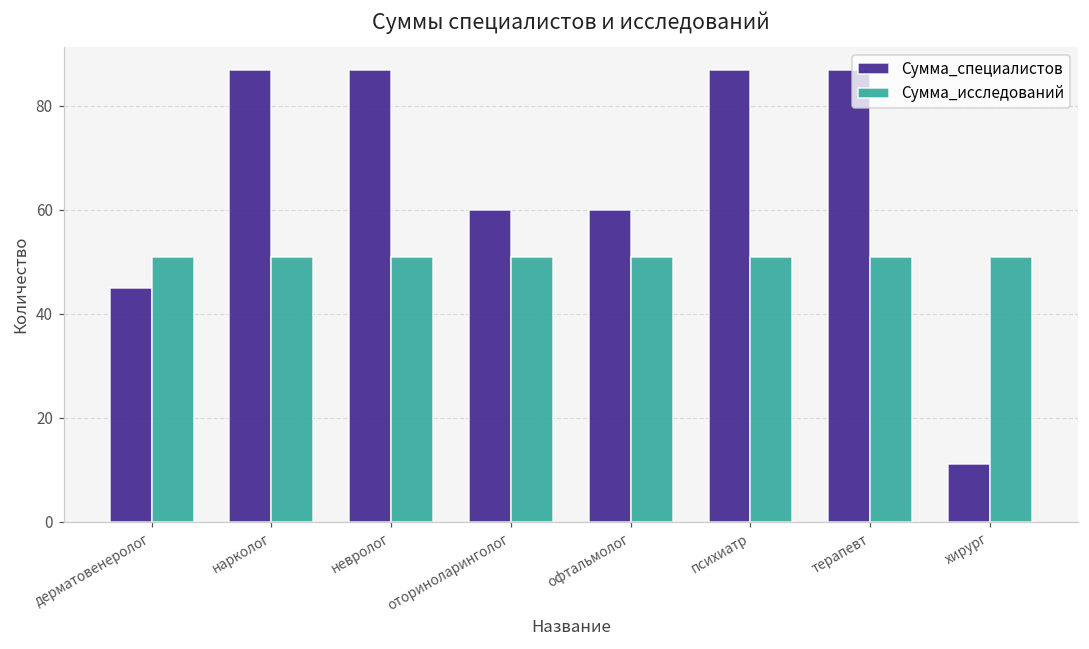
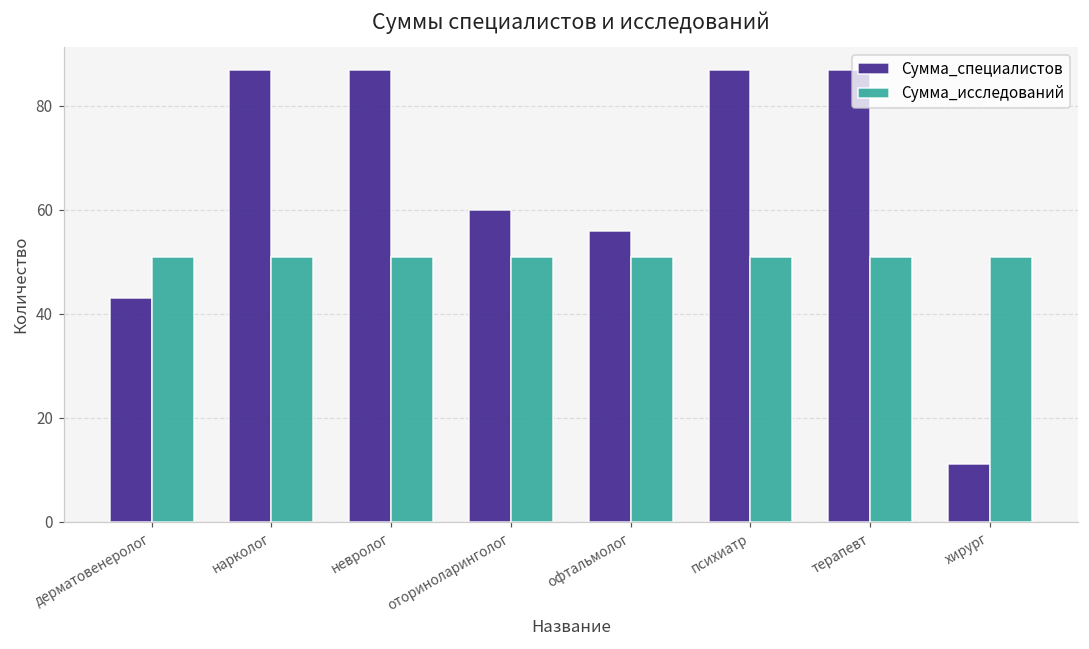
Сумма_специалистов, дерматовенеролог: 45 -> 43
Сумма_специалистов, офтальмолог: 60 -> 56
